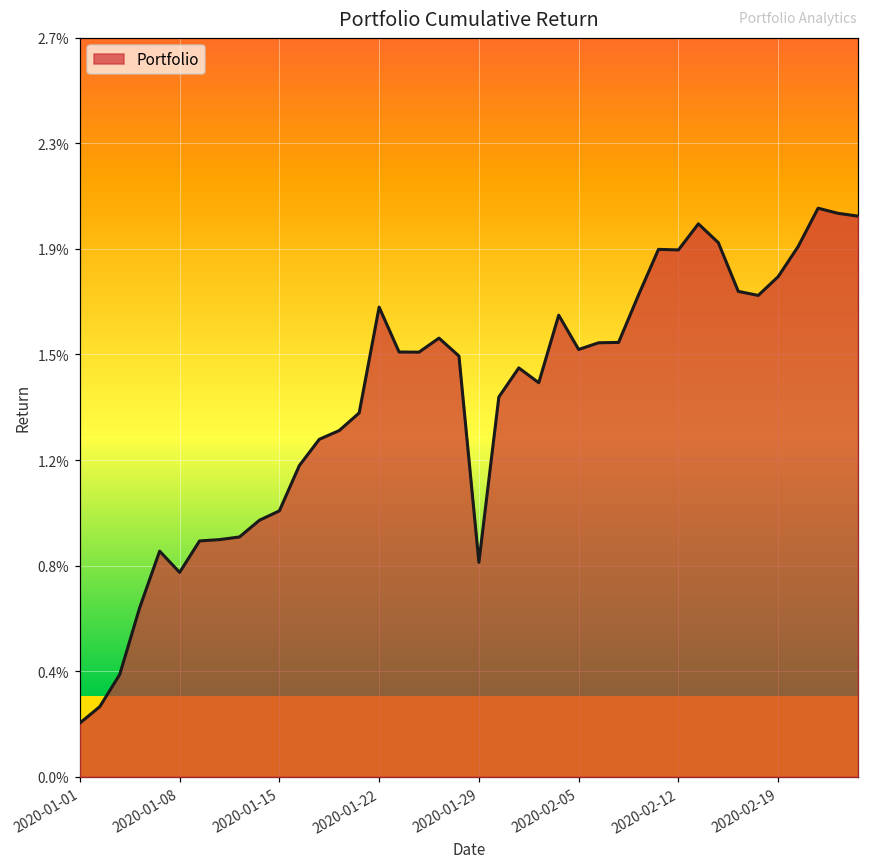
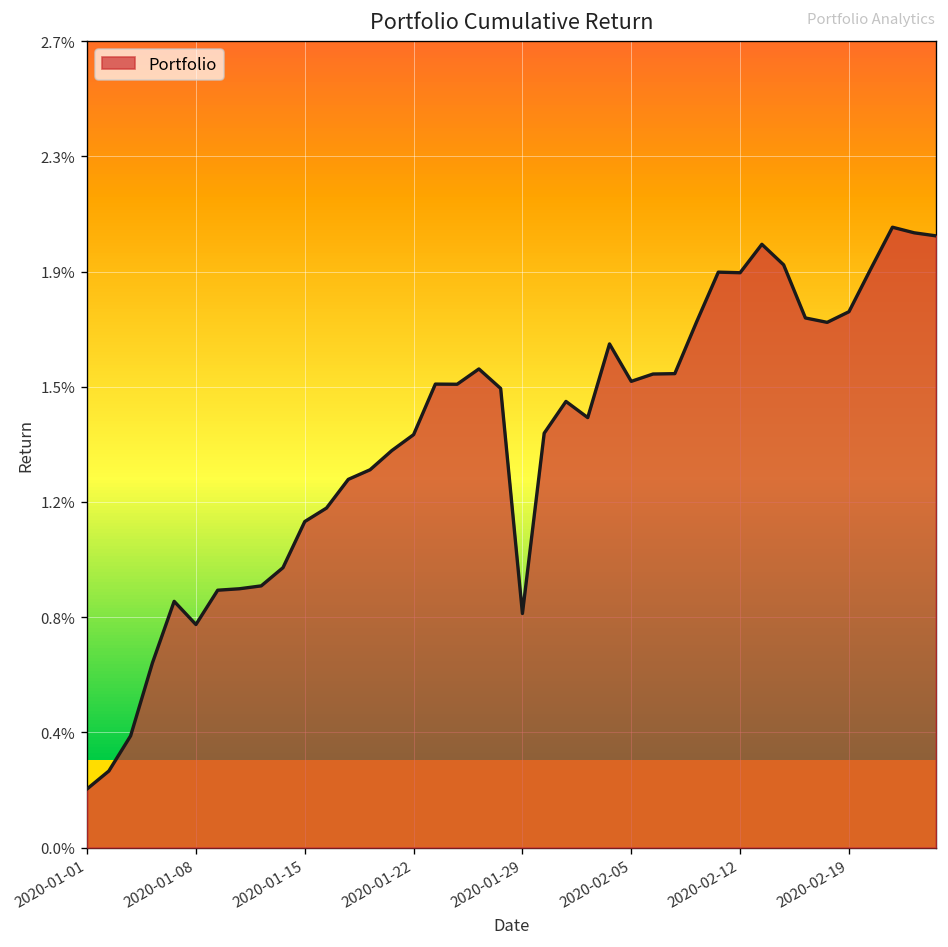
2020-01-15: 0.97% -> 1.09%
2020-01-22: 1.72% -> 1.38%
2020-02-19: 1.83% -> 1.80%
